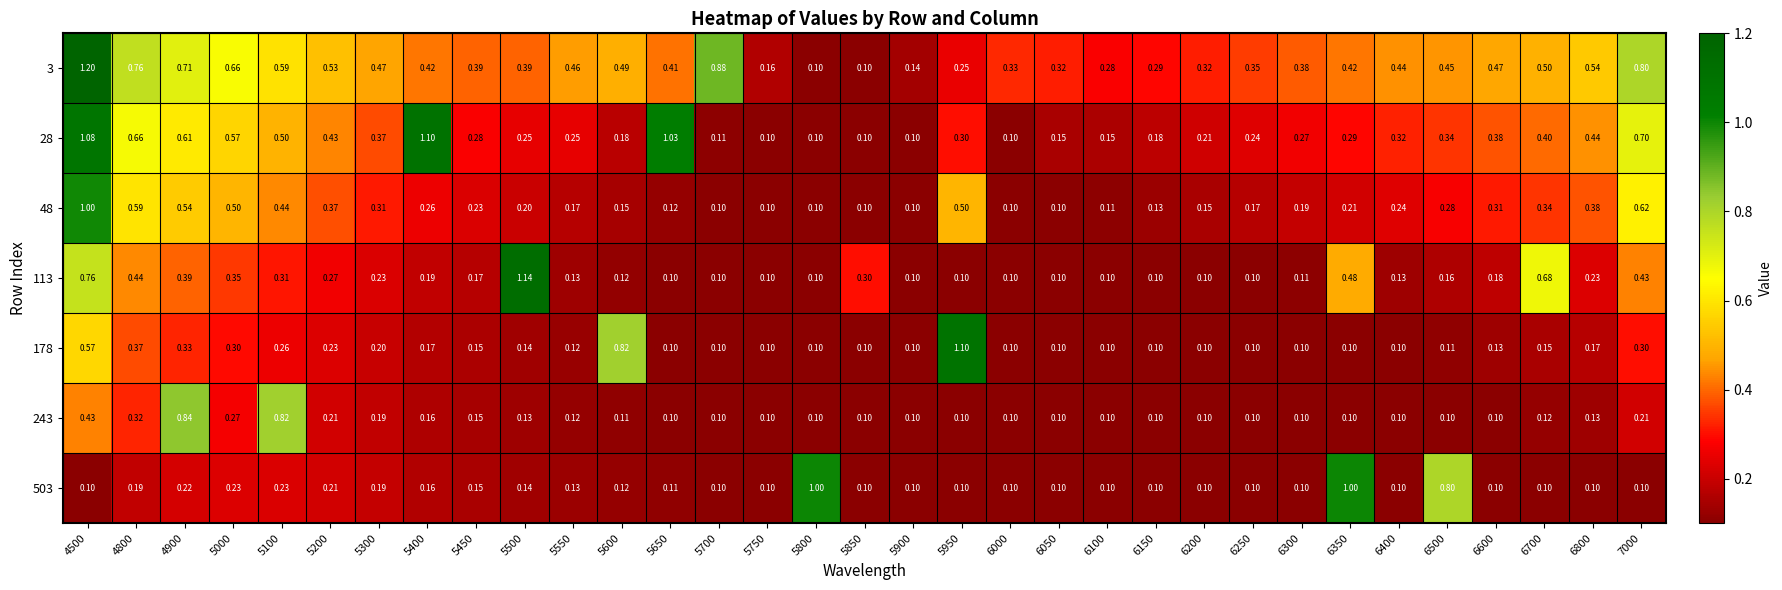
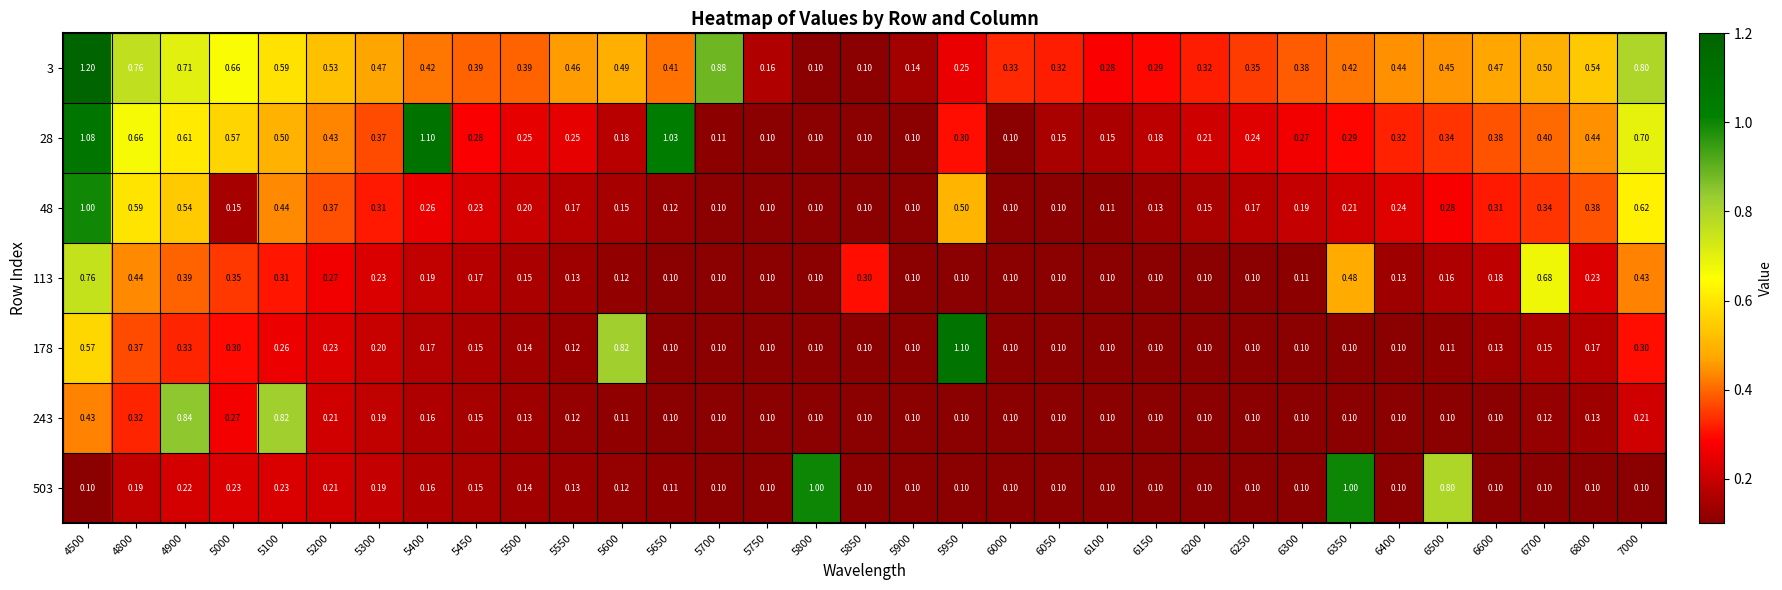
48, 5000: 0.50 -> 0.15
113, 5500: 1.14 -> 0.15
